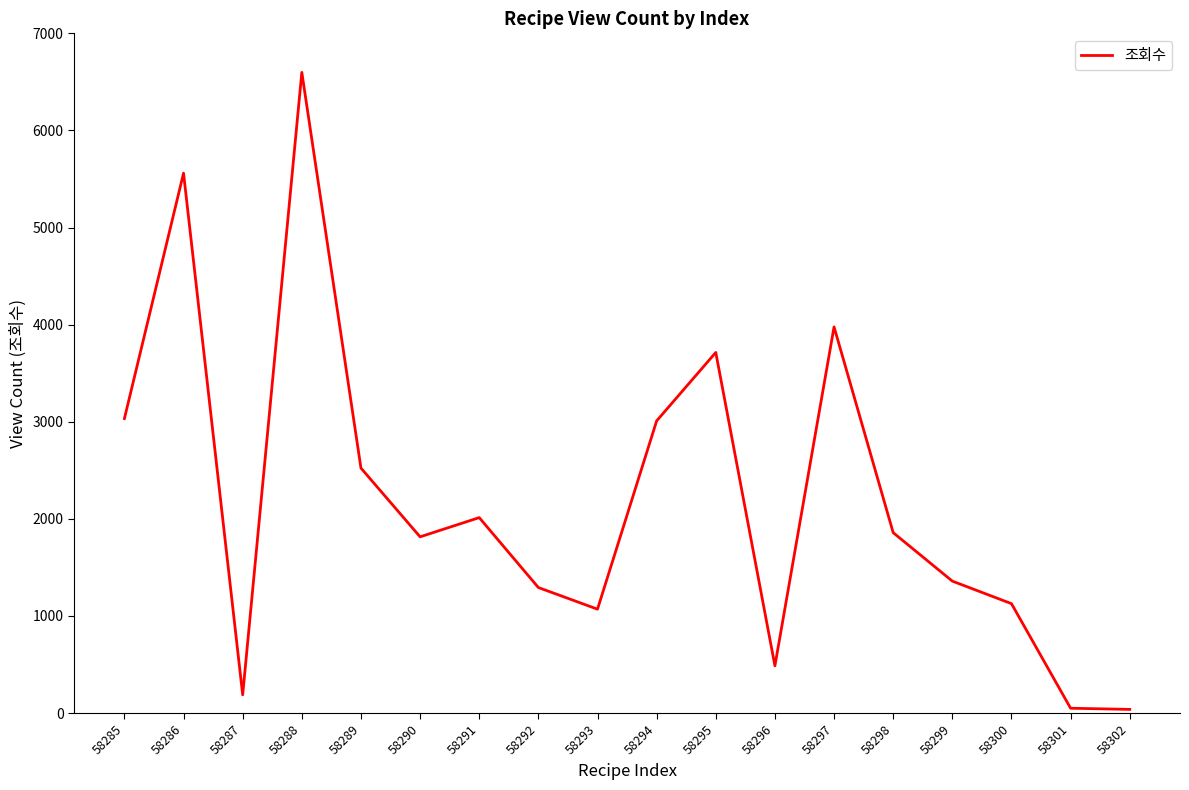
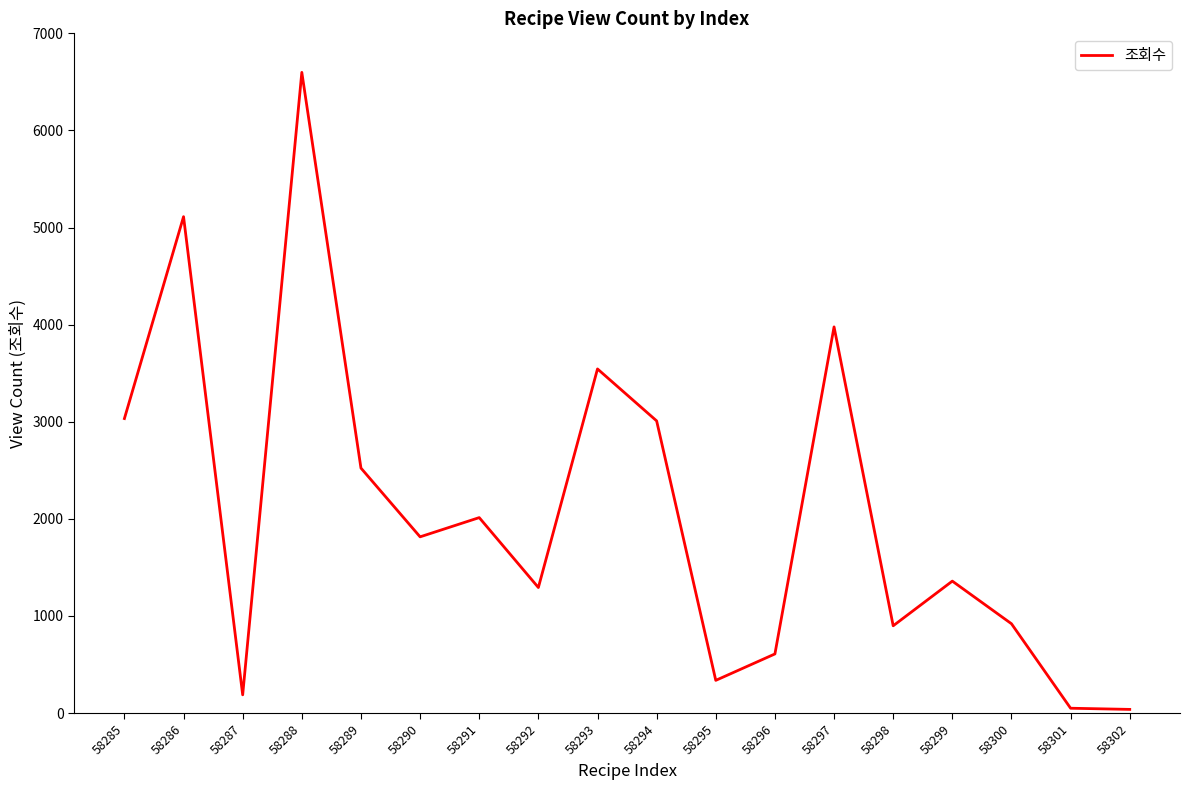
58286: 5600 -> 5100
58293: 1100 -> 3500
58295: 3700 -> 300
58296: 500 -> 600
58298: 1900 -> 900
58300: 1100 -> 900
